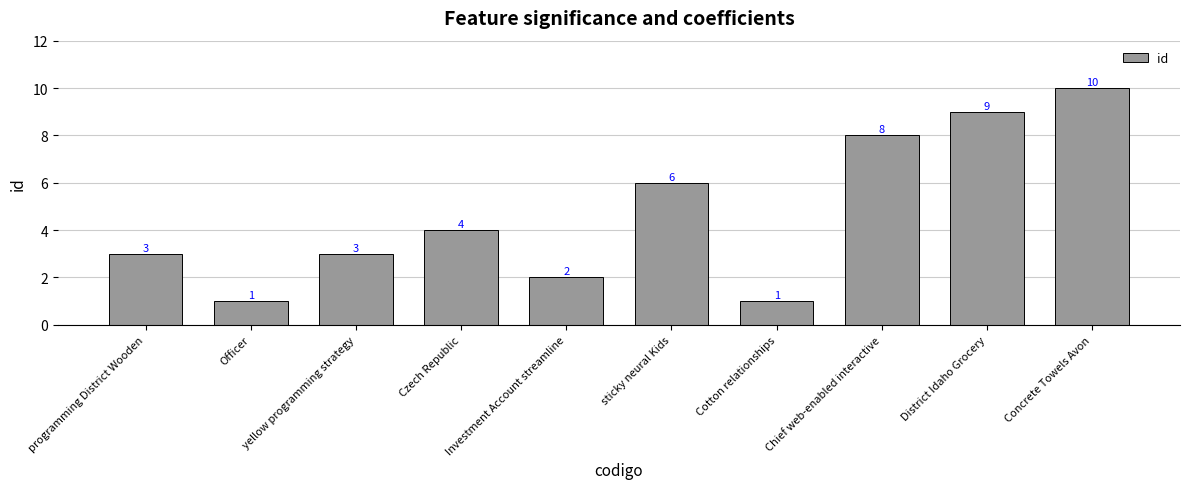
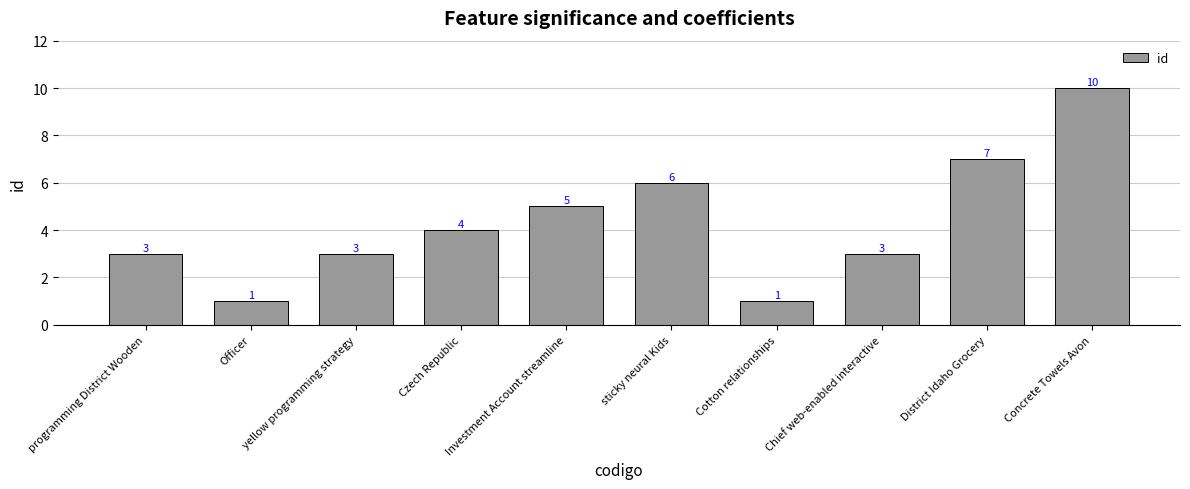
Investment Account streamline: 2 -> 5
Chief web-enabled interactive: 8 -> 3
District Idaho Grocery: 9 -> 7
